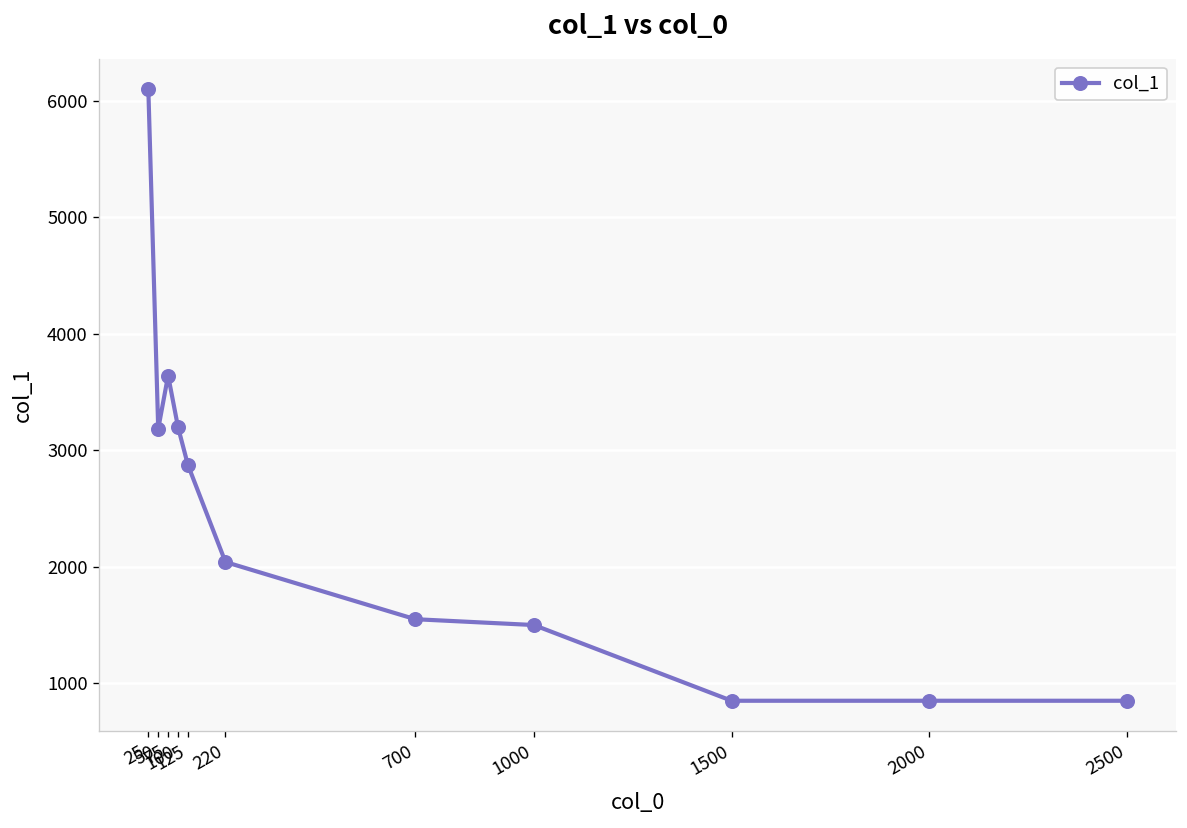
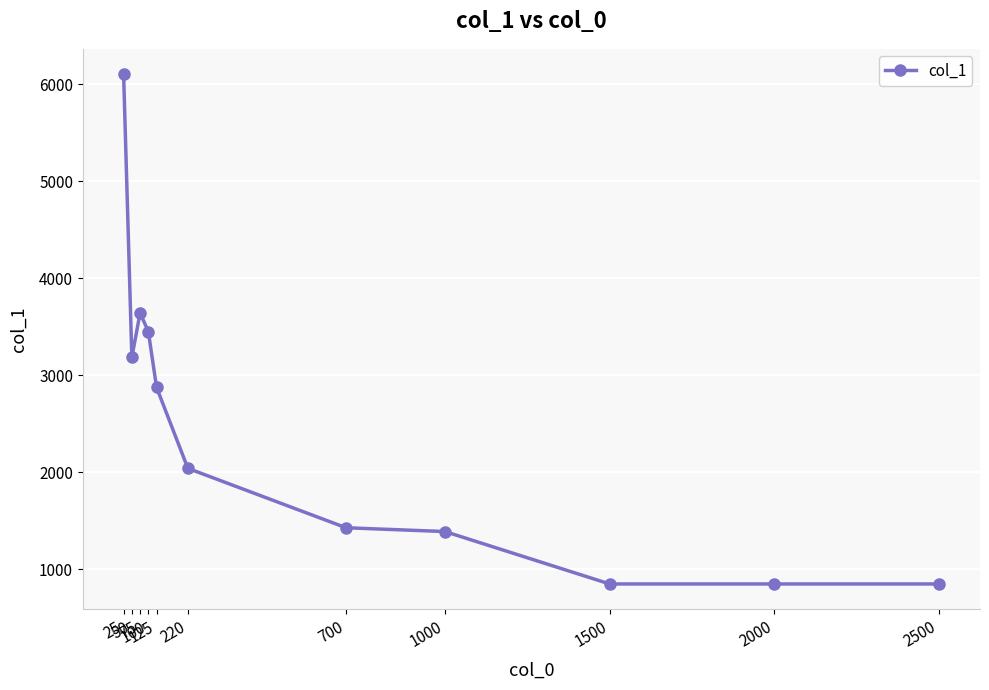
100: 3200 -> 3500
700: 1600 -> 1400
1000: 1500 -> 1400
